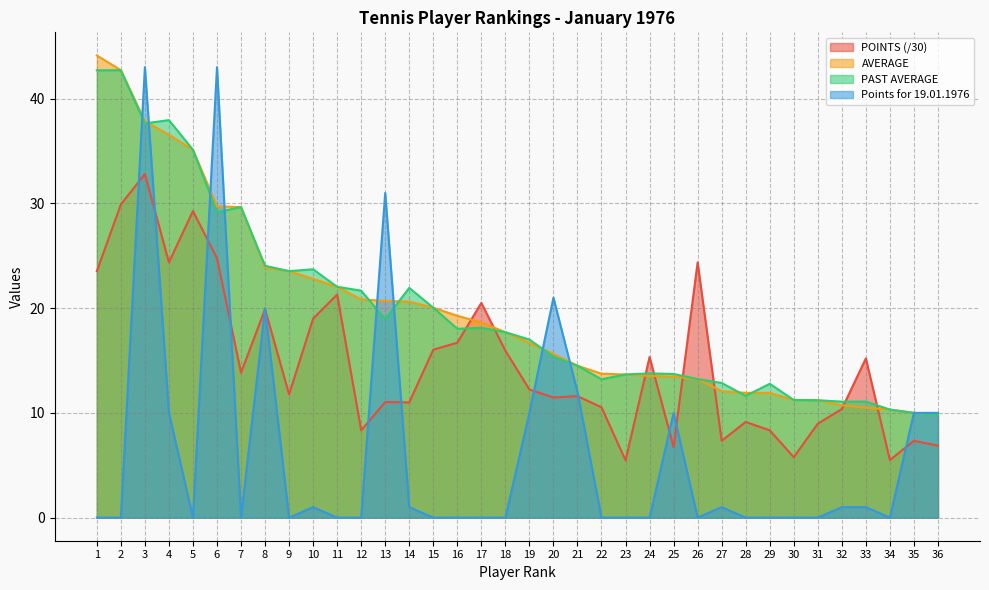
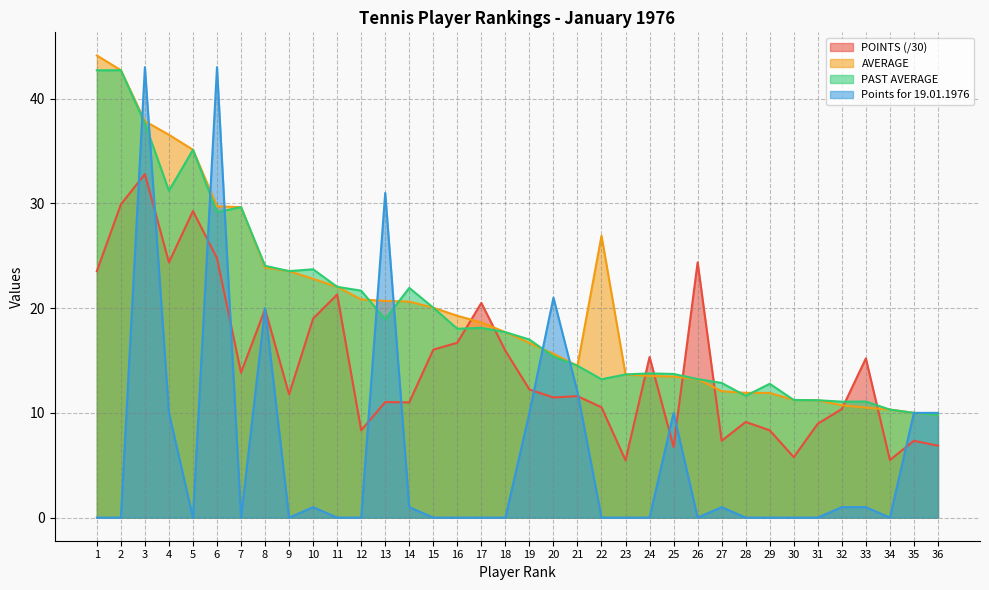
PAST AVERAGE, 4: 37.9 -> 31.2
AVERAGE, 22: 13.7 -> 26.9
